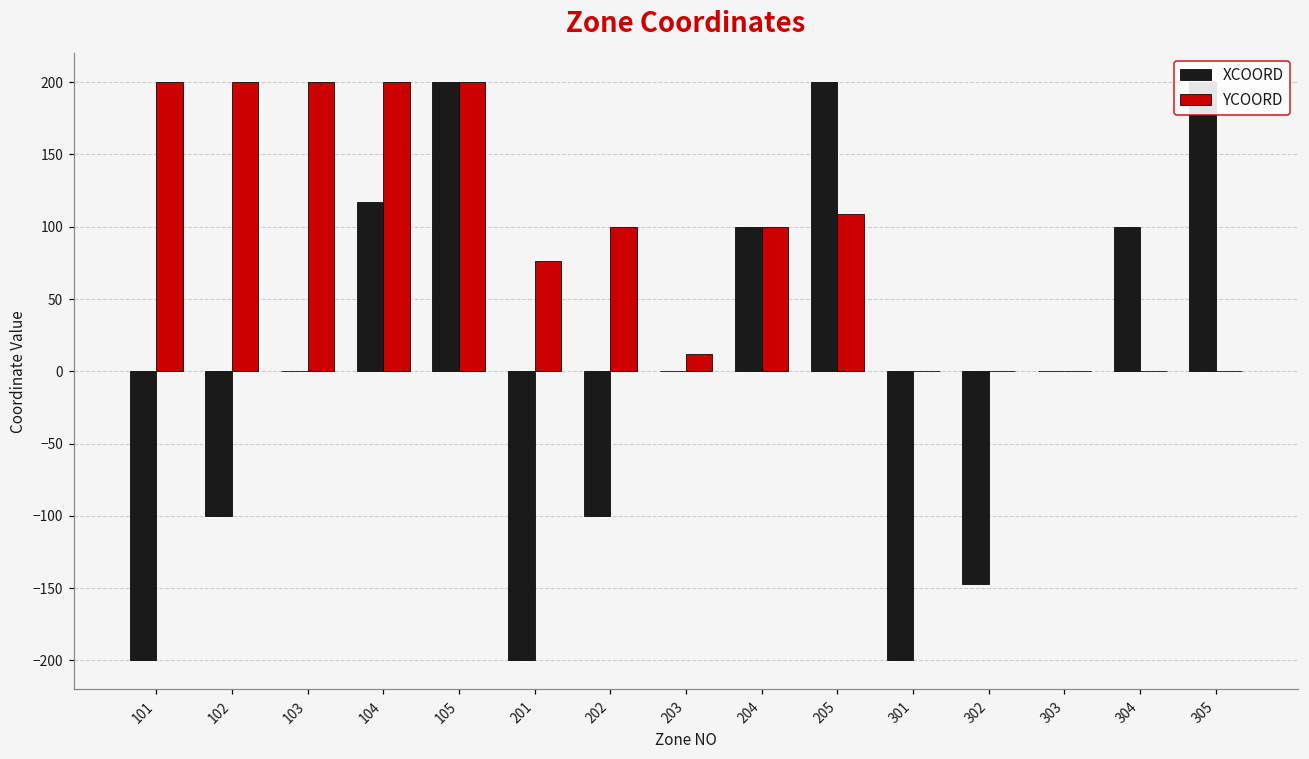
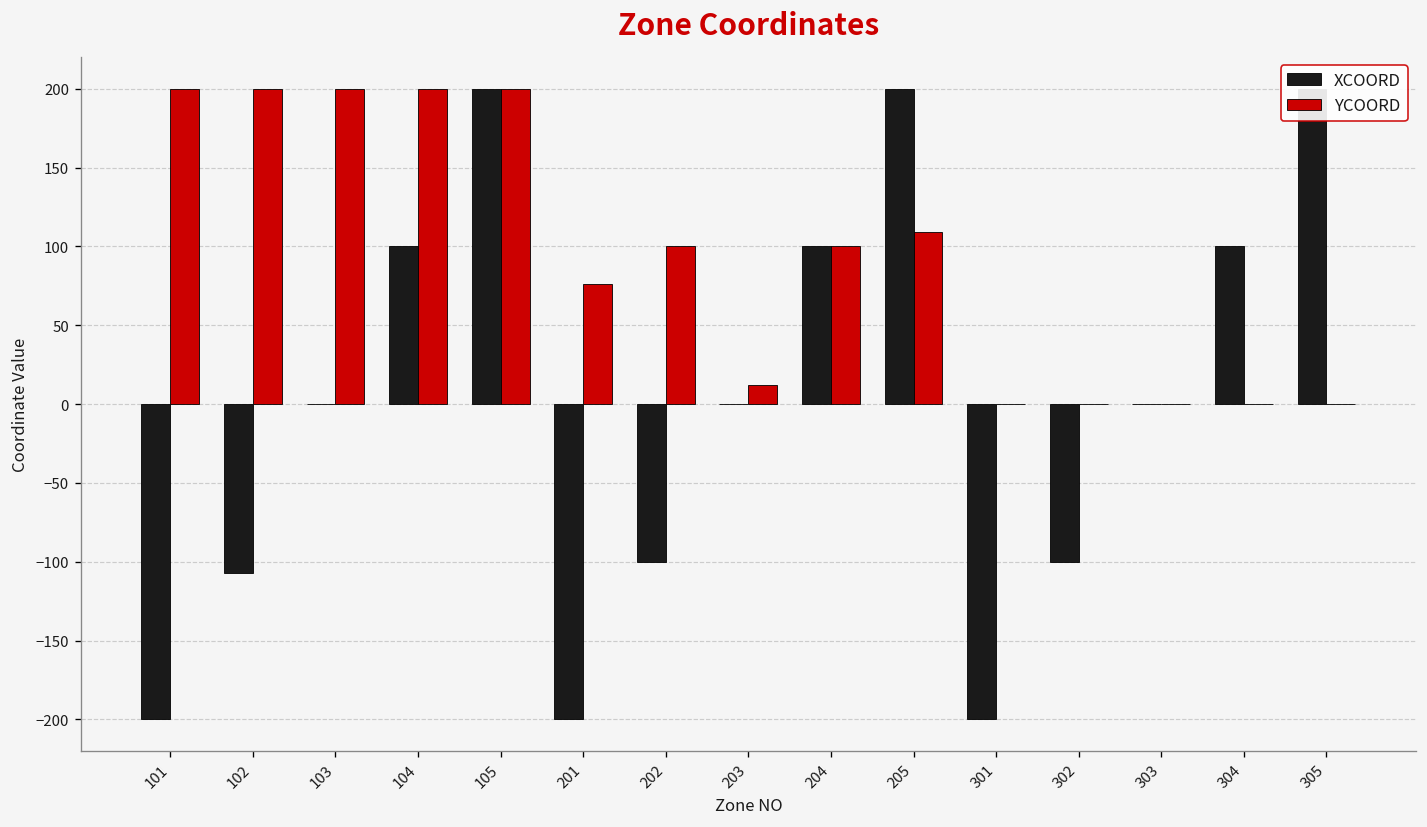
XCOORD, 102: -100 -> -107
XCOORD, 104: 117 -> 100
XCOORD, 302: -147 -> -100
